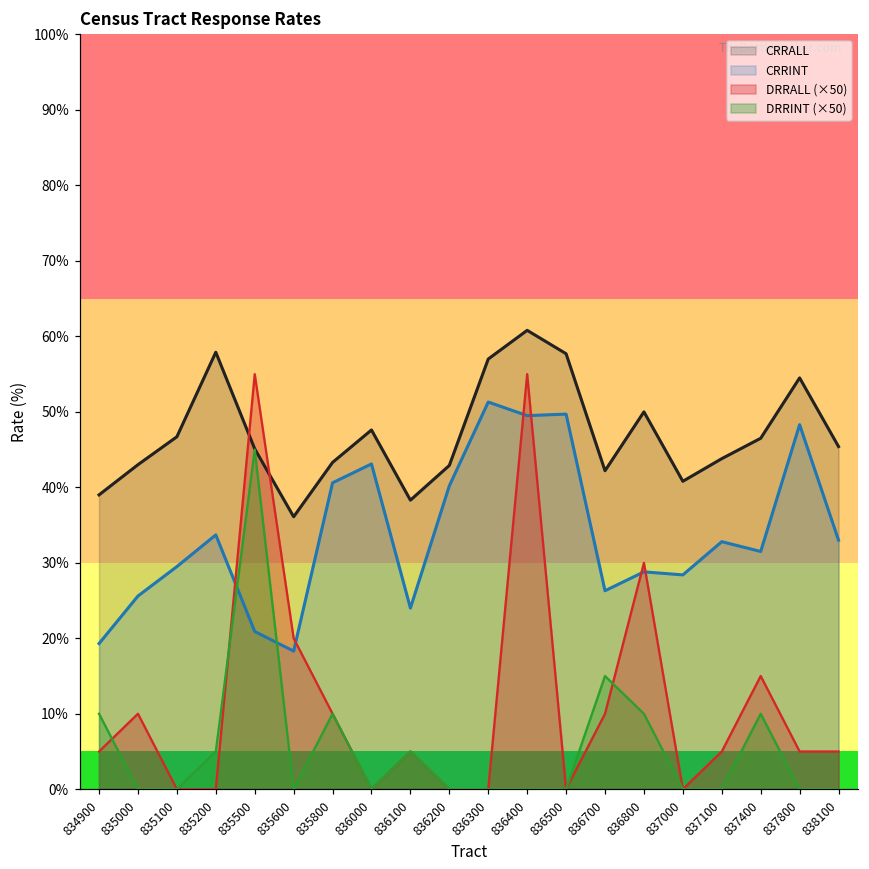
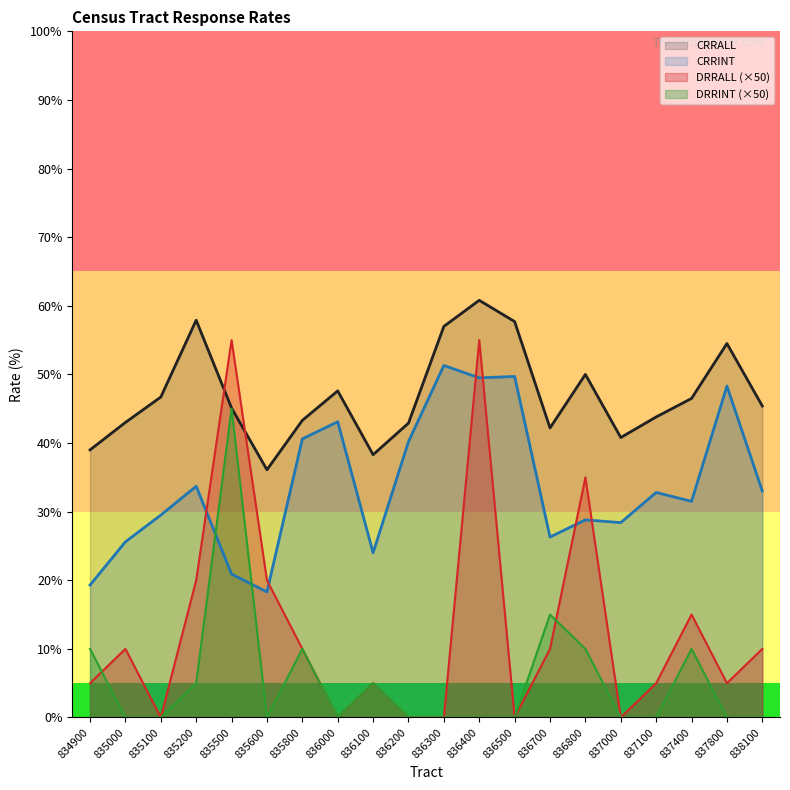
DRRALL (×50), 835200: 0% -> 20%
DRRALL (×50), 836800: 30% -> 35%
DRRALL (×50), 838100: 5% -> 10%
